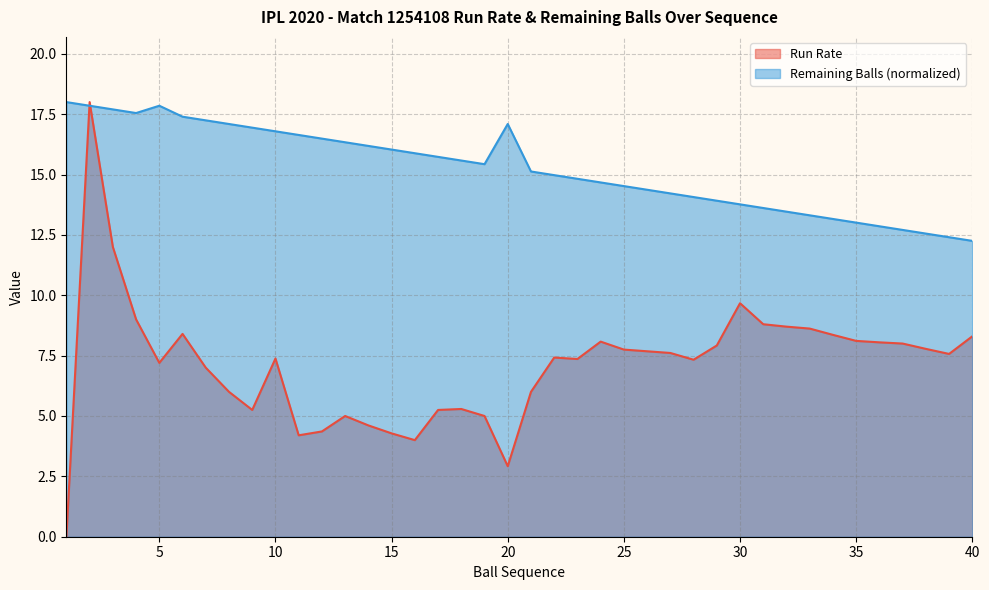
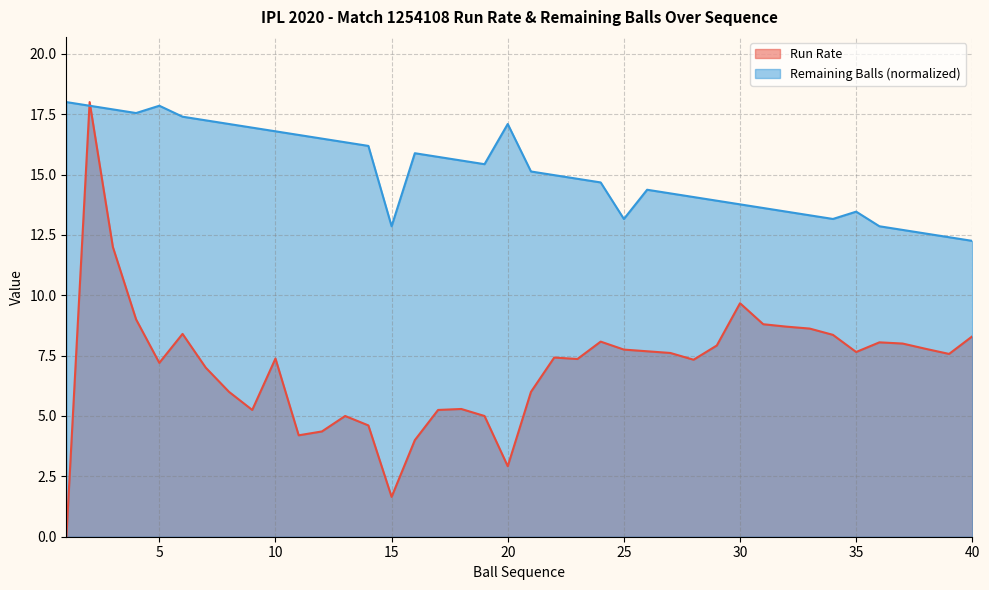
Run Rate, 15: 4.3 -> 1.7
Remaining Balls (normalized), 15: 16.0 -> 12.9
Remaining Balls (normalized), 25: 14.5 -> 13.2
Run Rate, 35: 8.1 -> 7.7
Remaining Balls (normalized), 35: 13.0 -> 13.5
